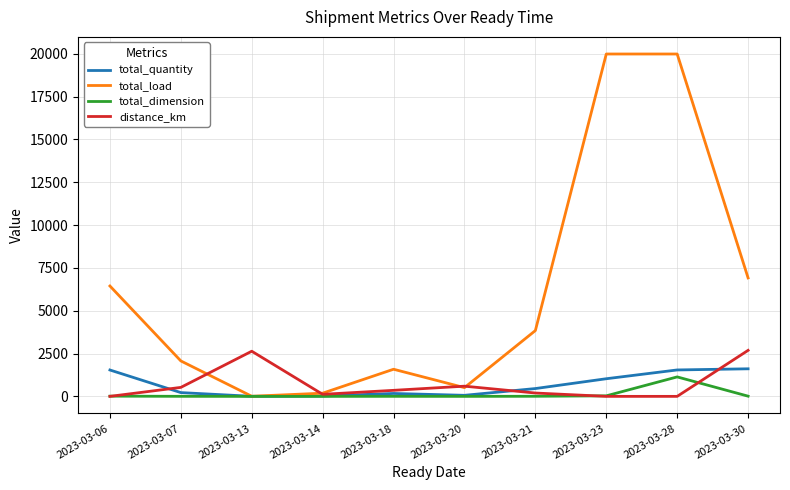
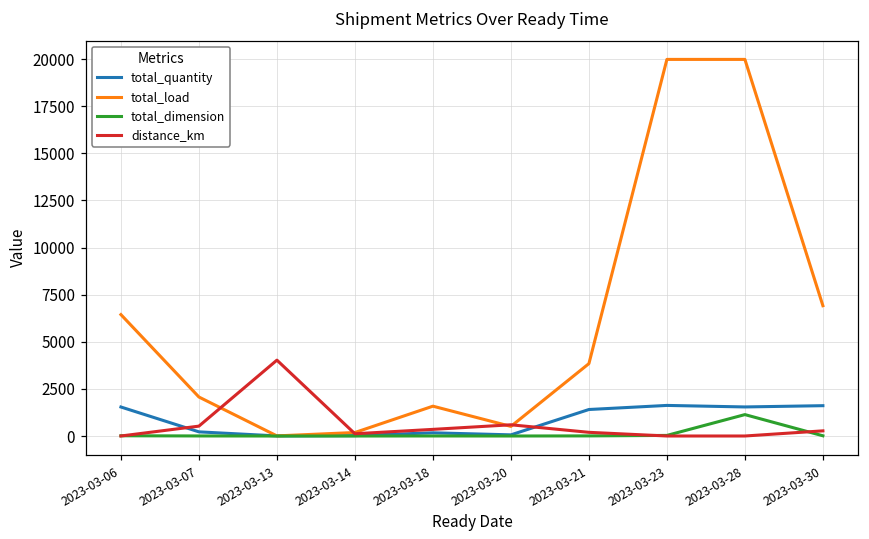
distance_km, 2023-03-13: 2600 -> 4000
total_quantity, 2023-03-21: 500 -> 1400
total_quantity, 2023-03-23: 1000 -> 1600
distance_km, 2023-03-30: 2700 -> 300
